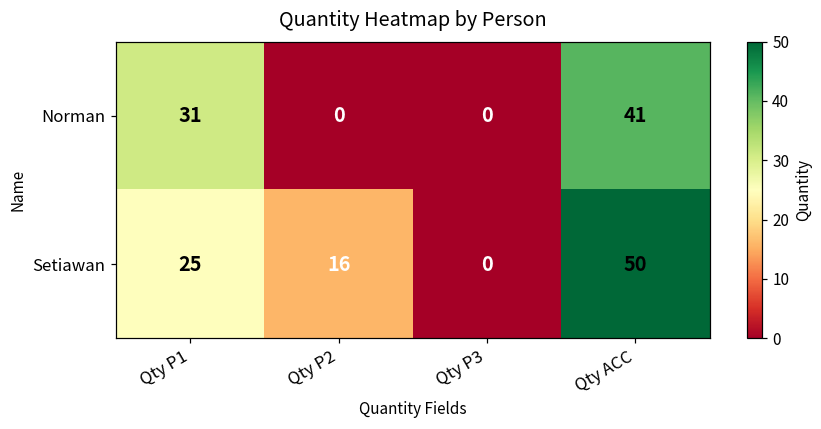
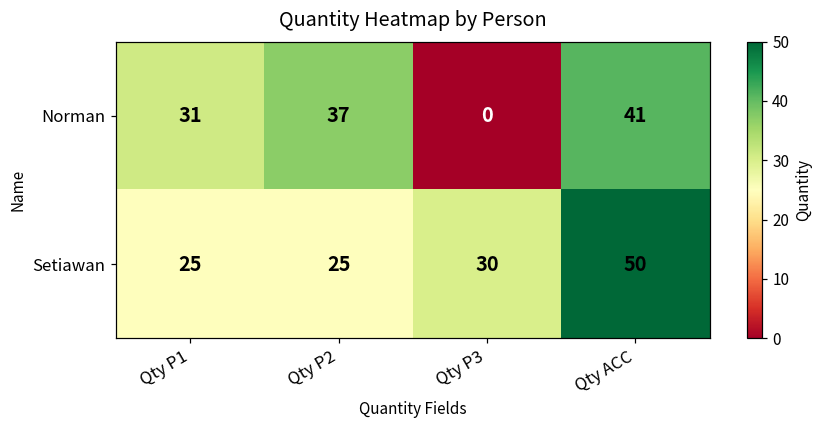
Norman, Qty P2: 0 -> 37
Setiawan, Qty P2: 16 -> 25
Setiawan, Qty P3: 0 -> 30
